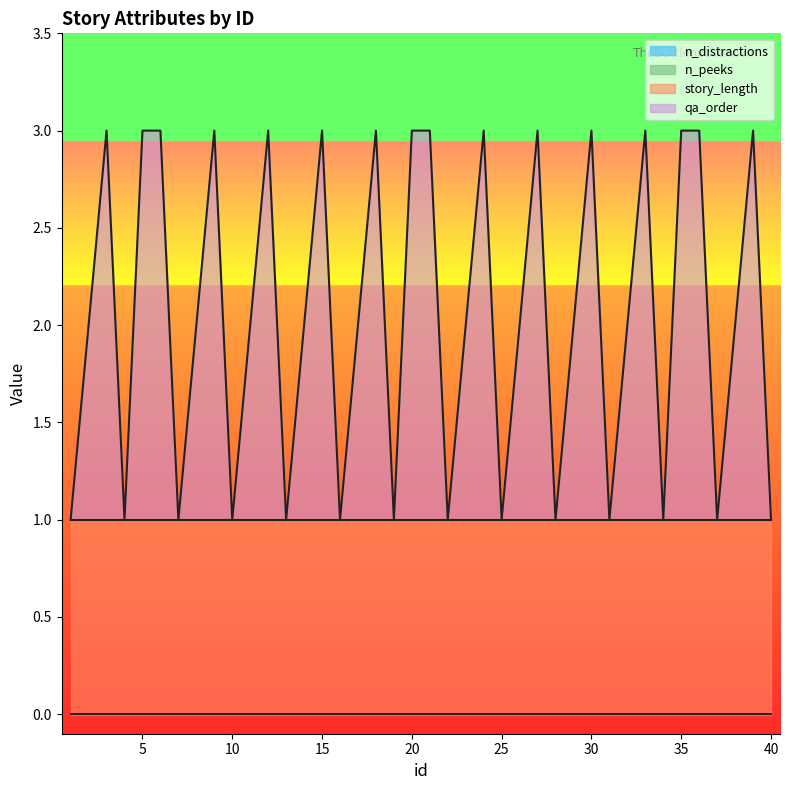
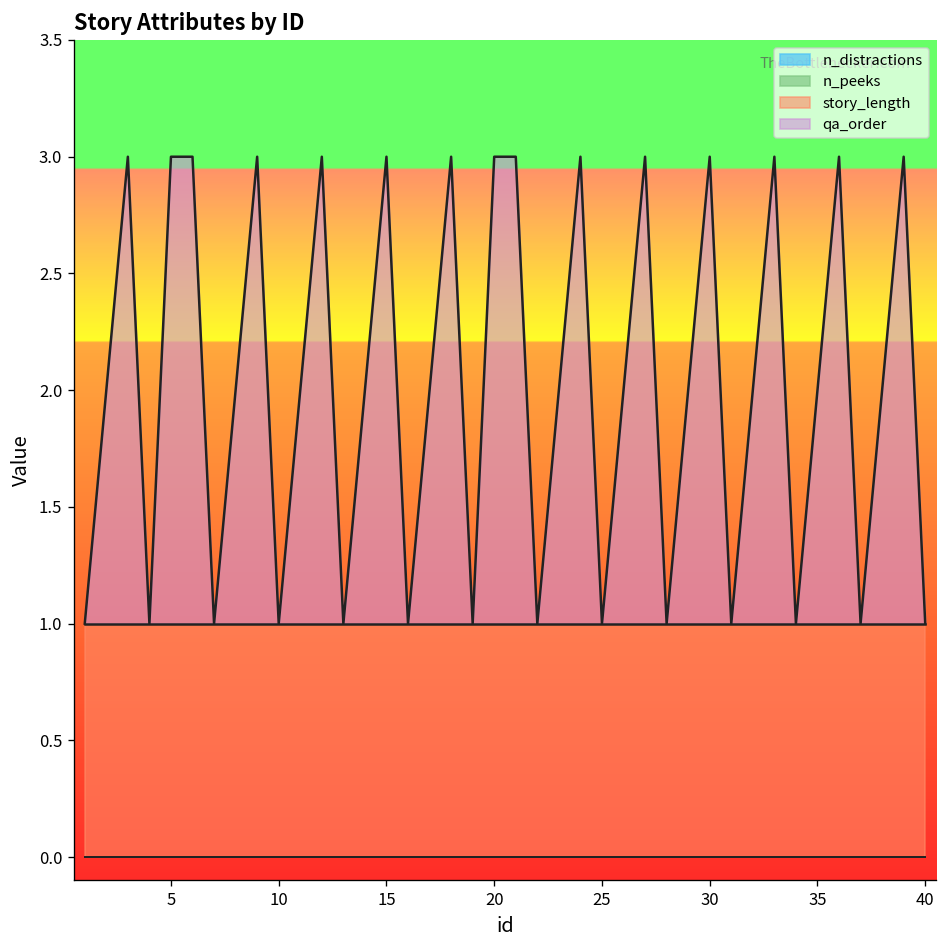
qa_order, 35: 3.00 -> 2.00
